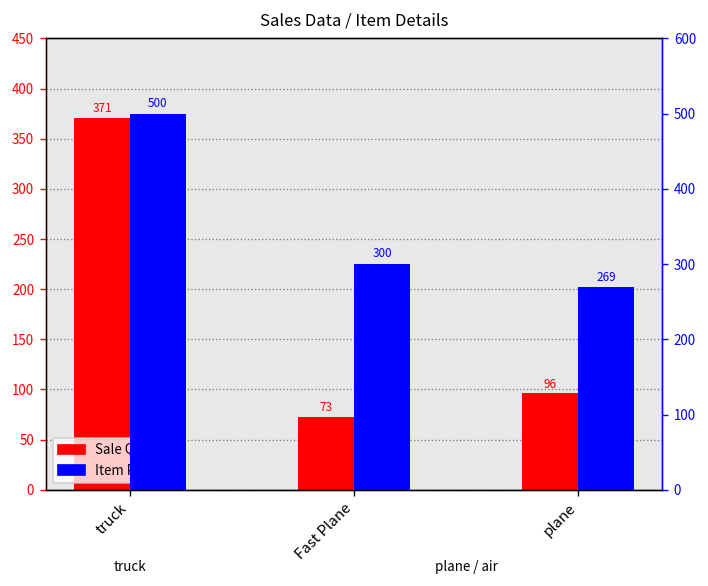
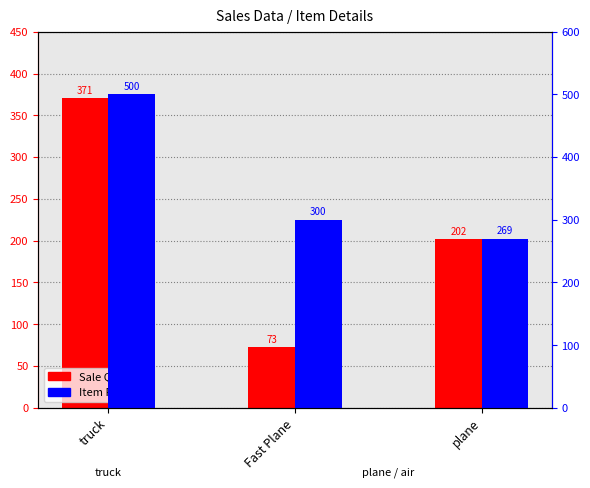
Sale Quantity, plane: 96 -> 202
